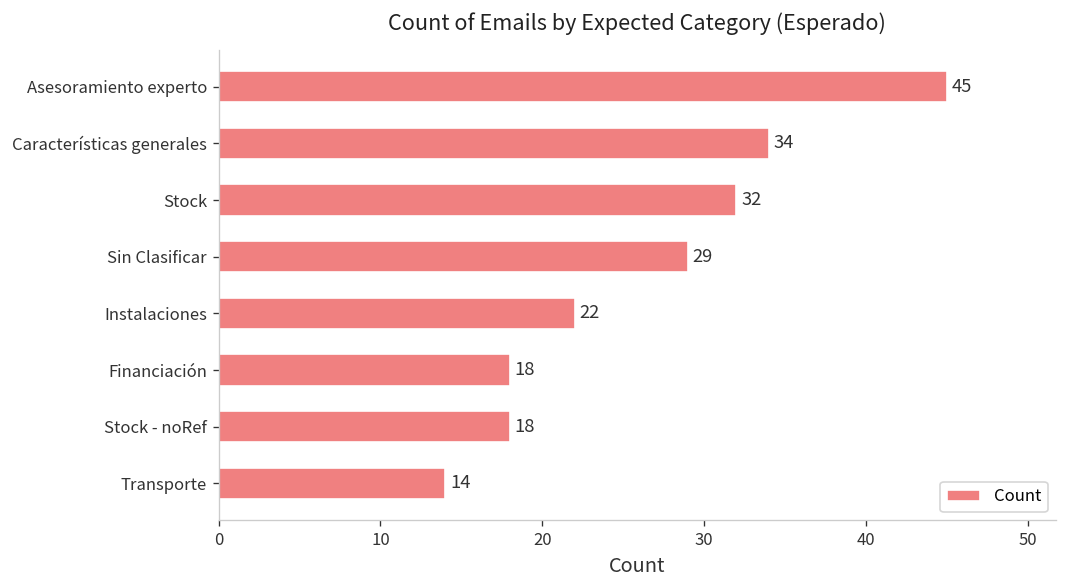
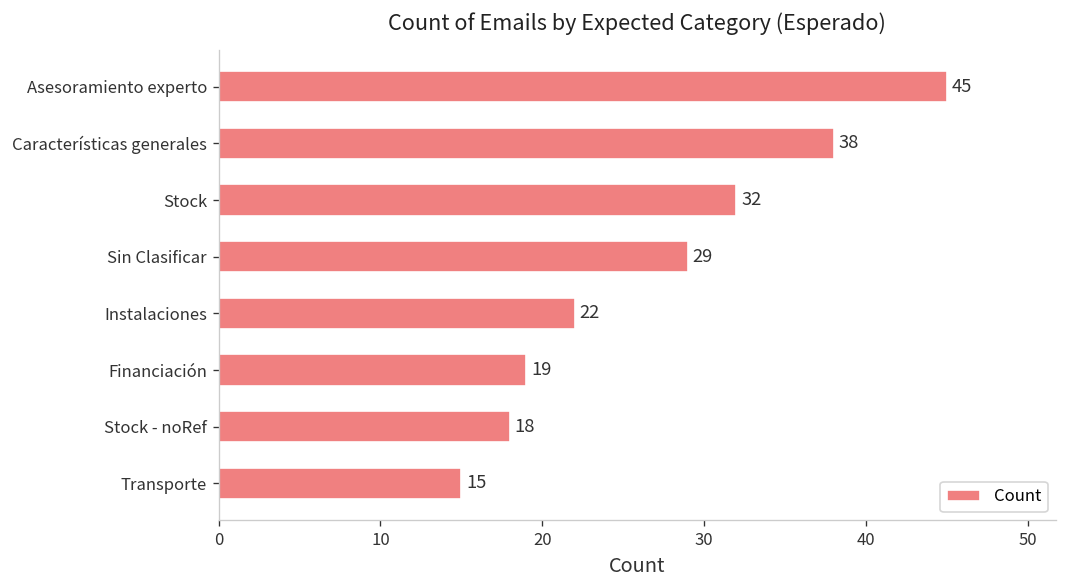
Características generales: 34 -> 38
Financiación: 18 -> 19
Transporte: 14 -> 15
